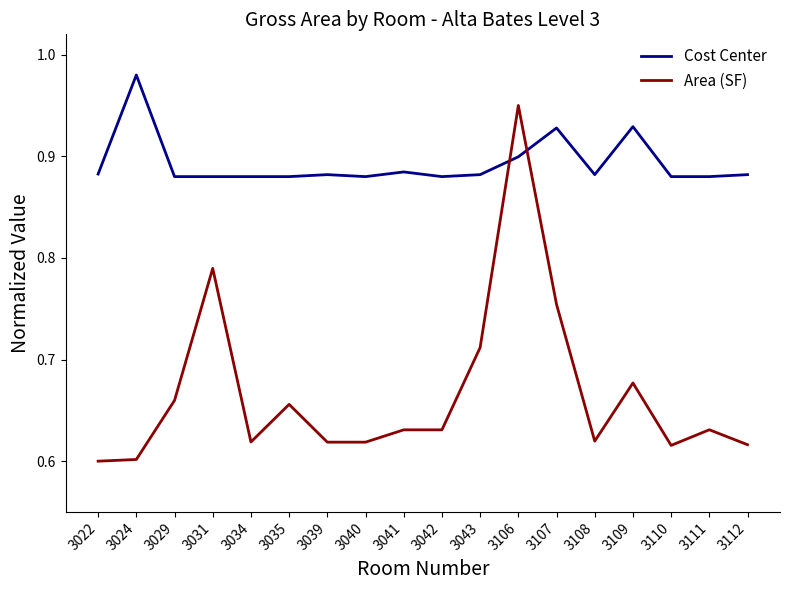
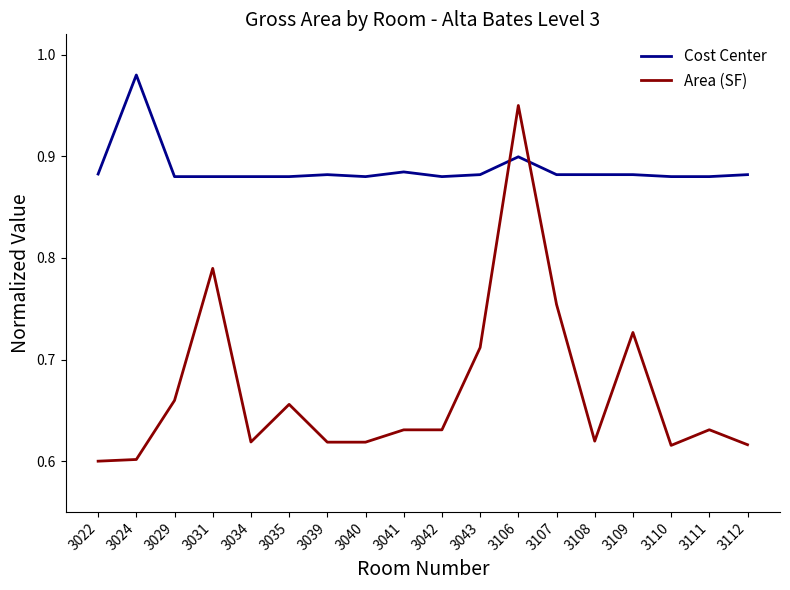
Cost Center, 3107: 0.928 -> 0.882
Cost Center, 3109: 0.929 -> 0.882
Area (SF), 3109: 0.677 -> 0.727
